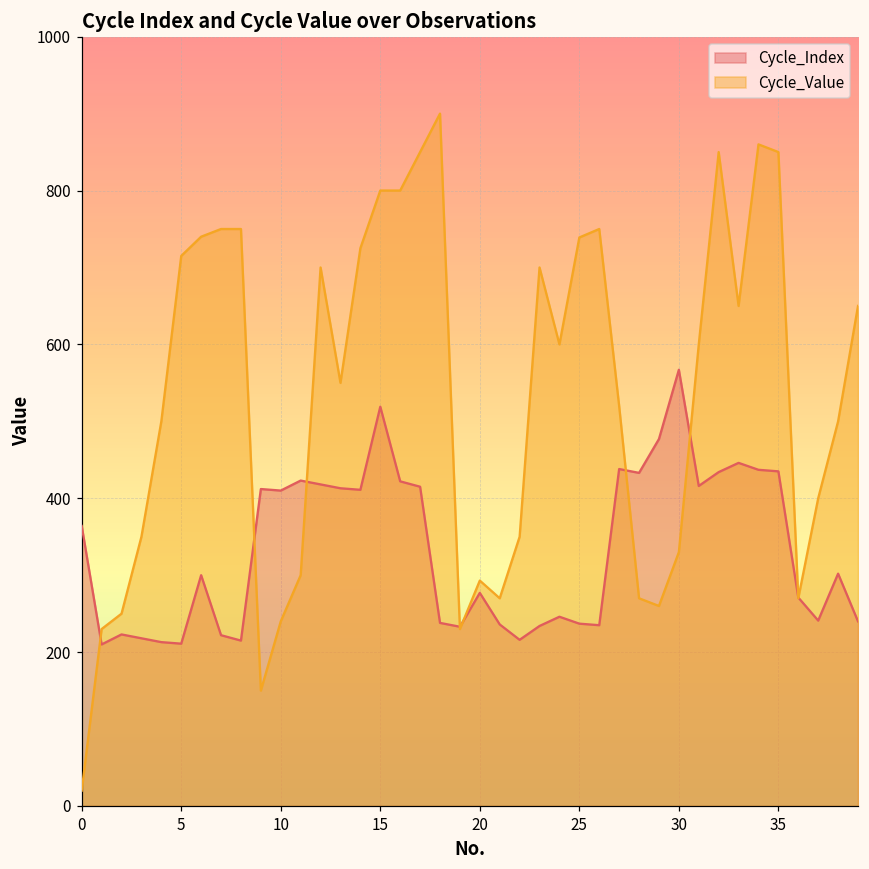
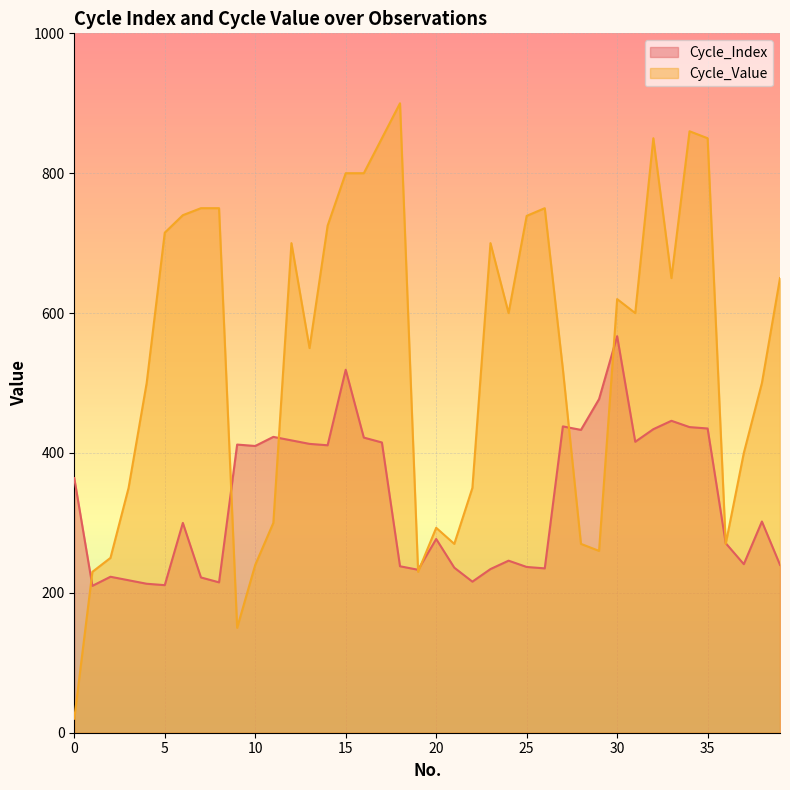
Cycle_Value, 30: 330 -> 620
